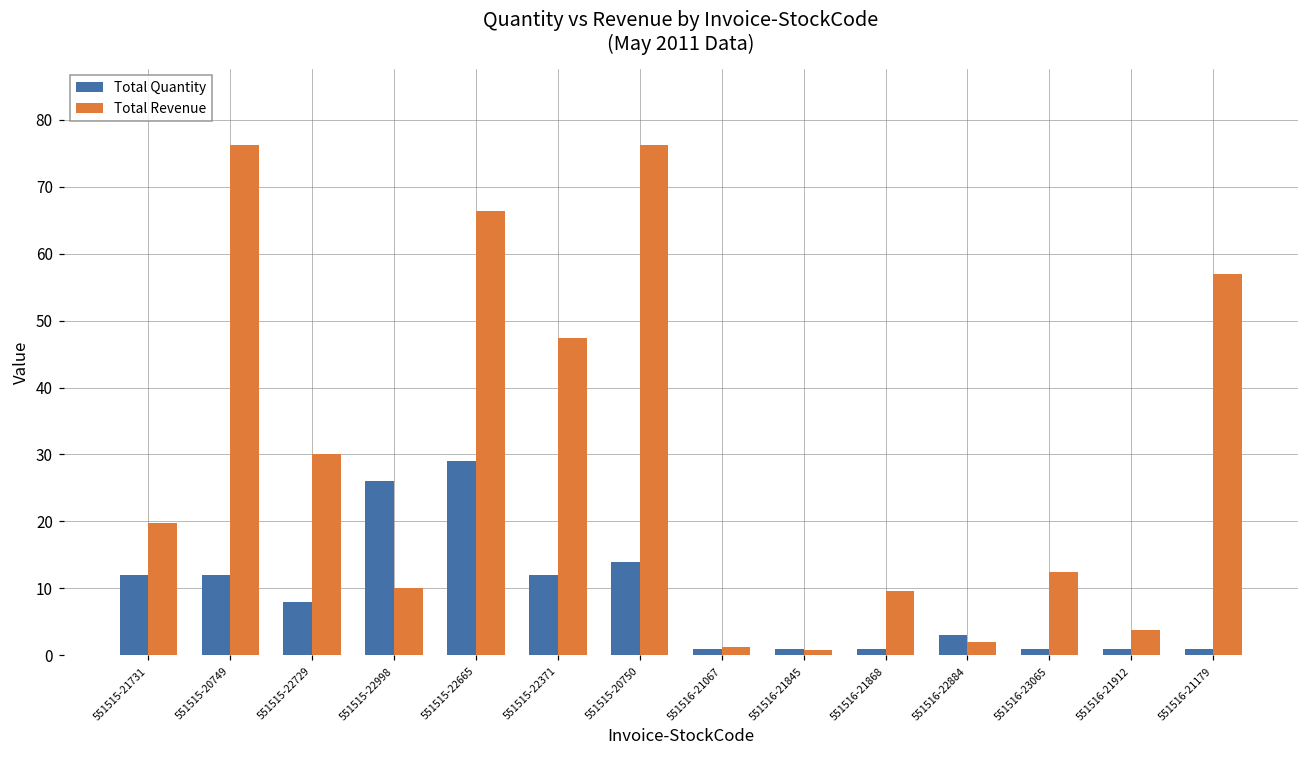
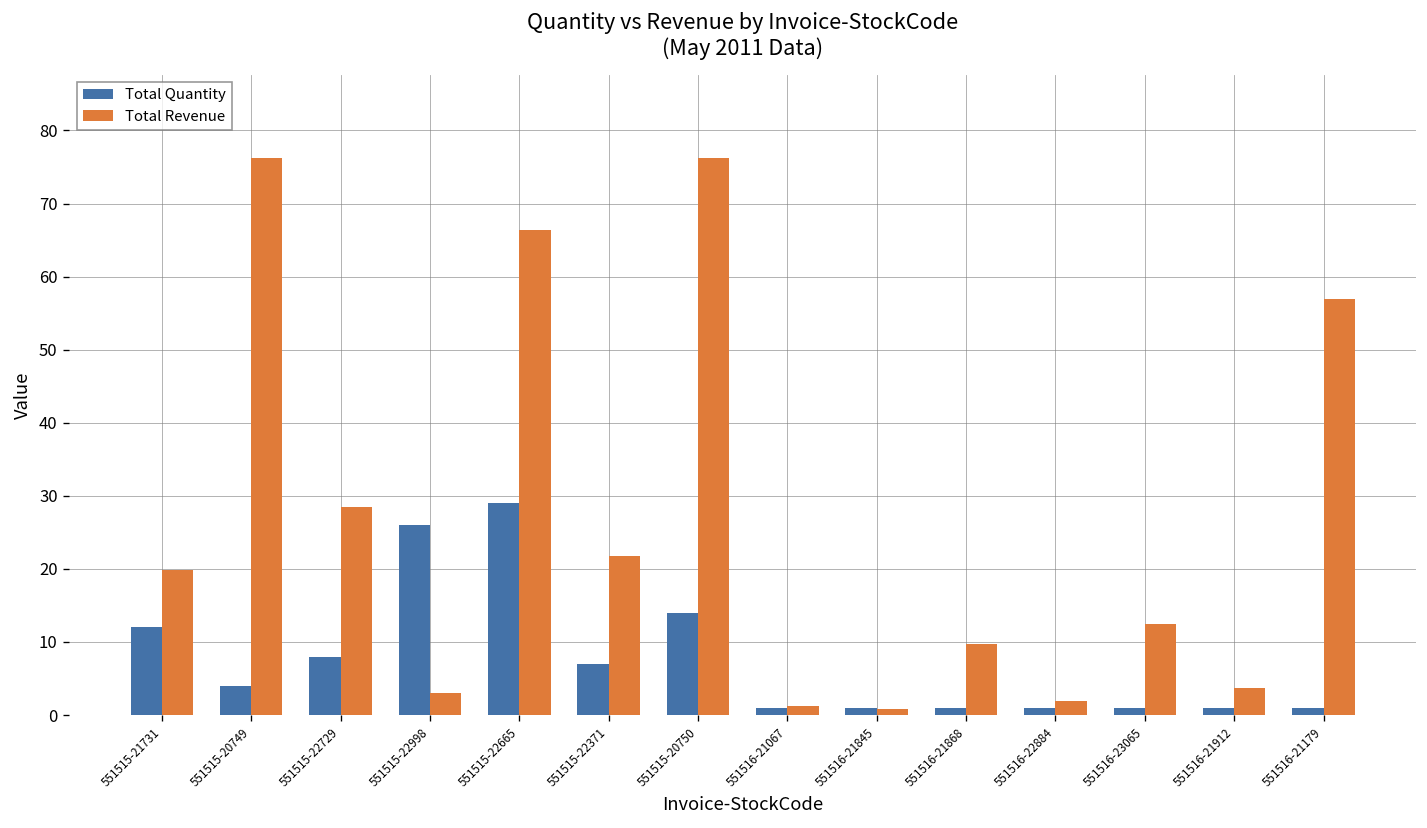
Total Quantity, 551515-20749: 12 -> 4
Total Revenue, 551515-22729: 30 -> 29
Total Revenue, 551515-22998: 10 -> 3
Total Quantity, 551515-22371: 12 -> 7
Total Revenue, 551515-22371: 47 -> 22
Total Quantity, 551516-22884: 3 -> 1
